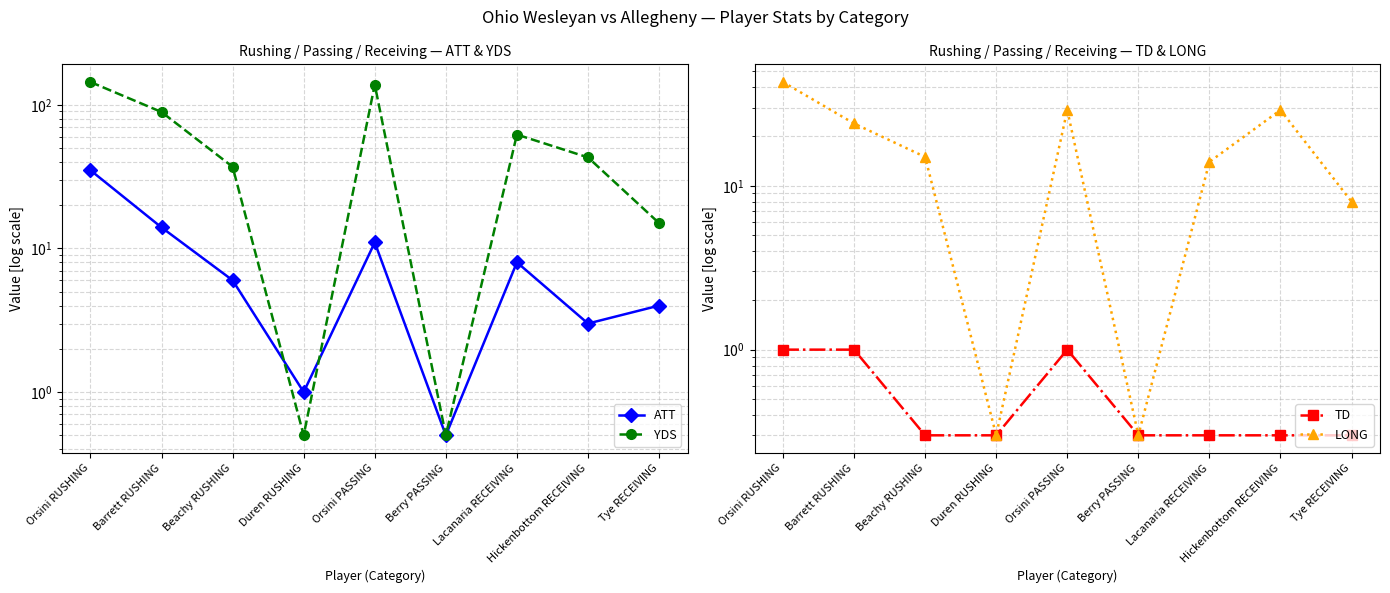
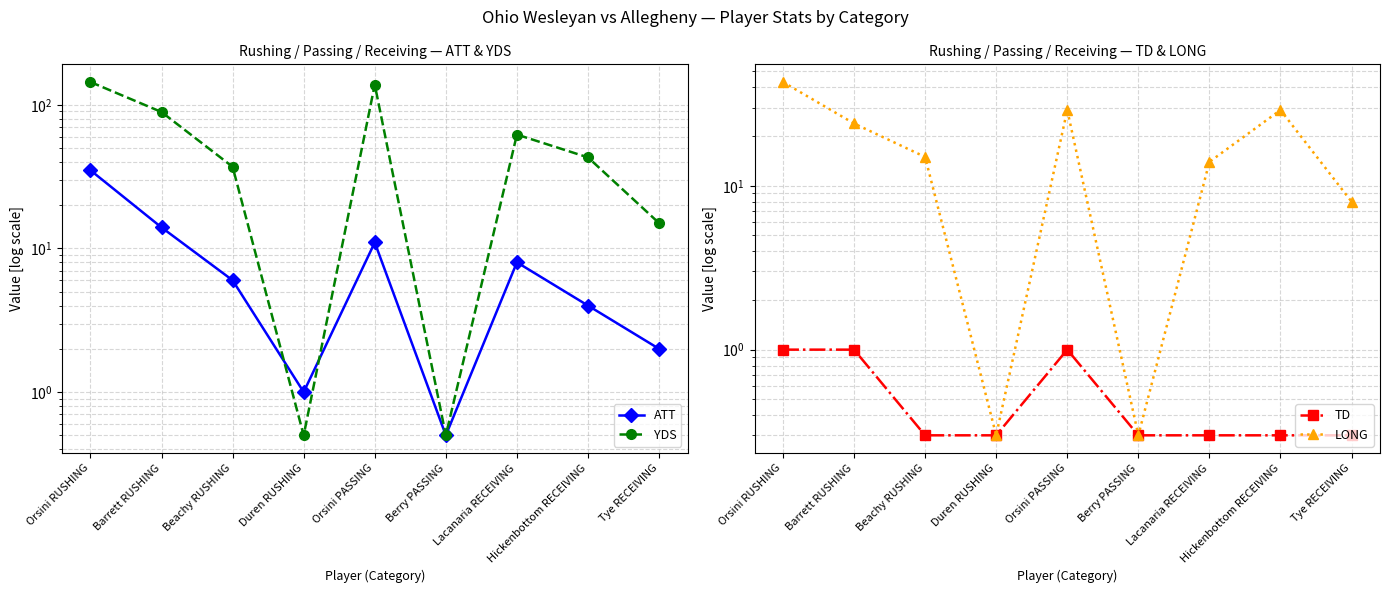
Rushing / Passing / Receiving — ATT & YDS, ATT, Hickenbottom RECEIVING: 3 -> 4
Rushing / Passing / Receiving — ATT & YDS, ATT, Tye RECEIVING: 4 -> 2
